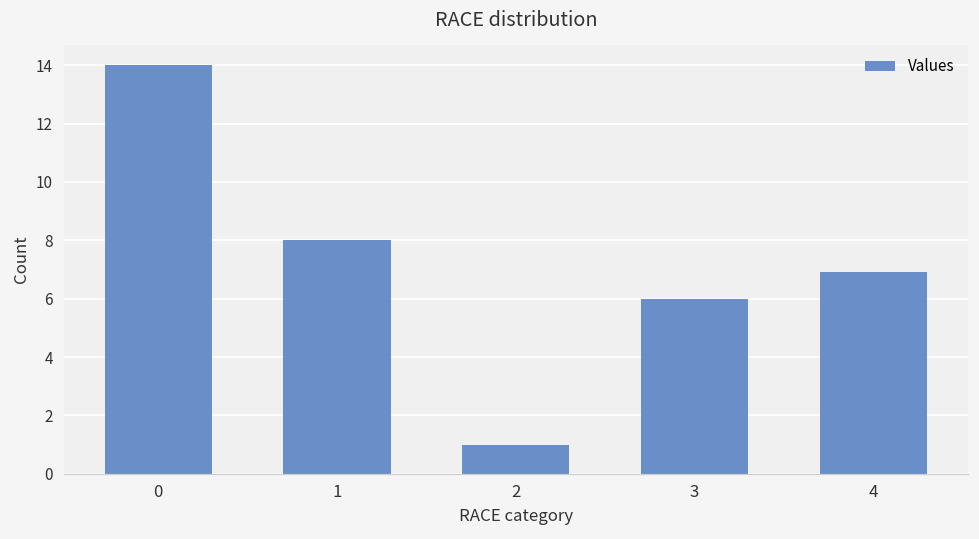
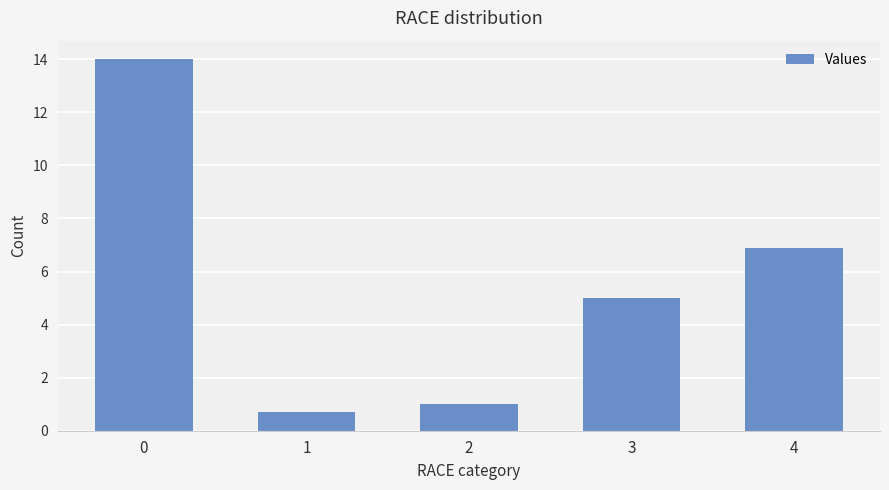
1: 8.0 -> 0.7
3: 6 -> 5
